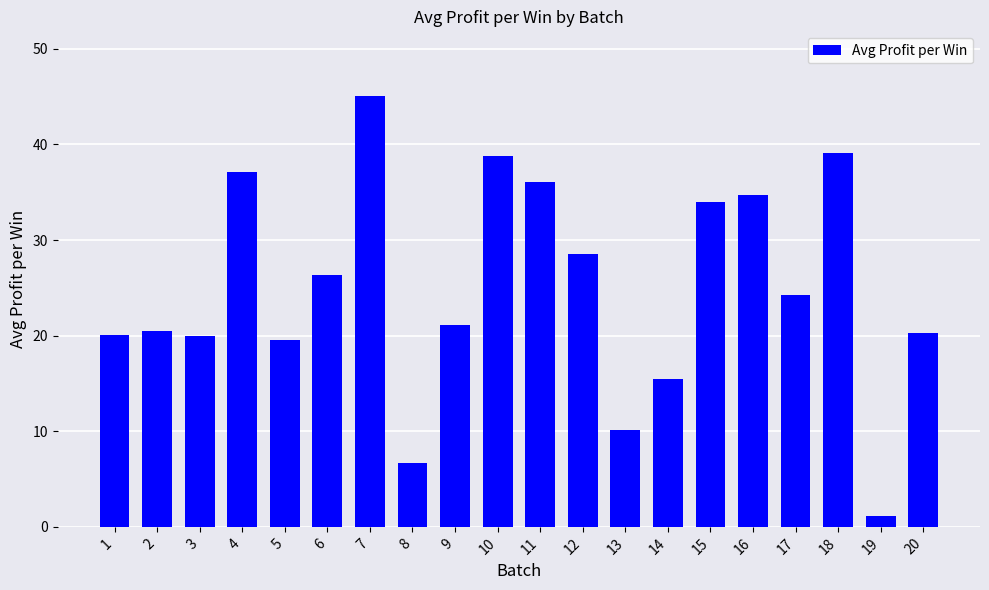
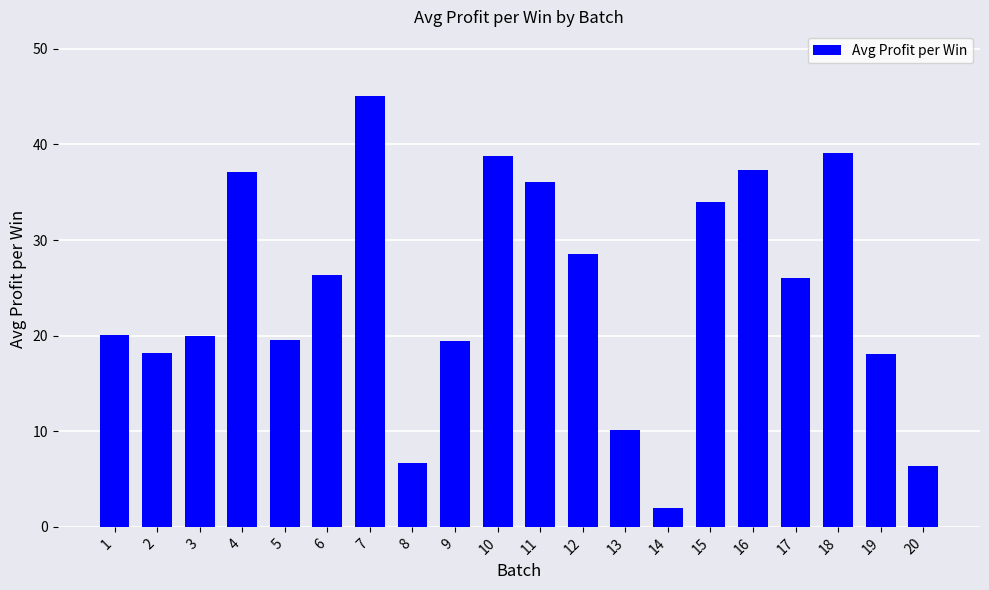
2: 20 -> 18
9: 21 -> 19
14: 15 -> 2
16: 35 -> 37
17: 24 -> 26
19: 1 -> 18
20: 20 -> 6
